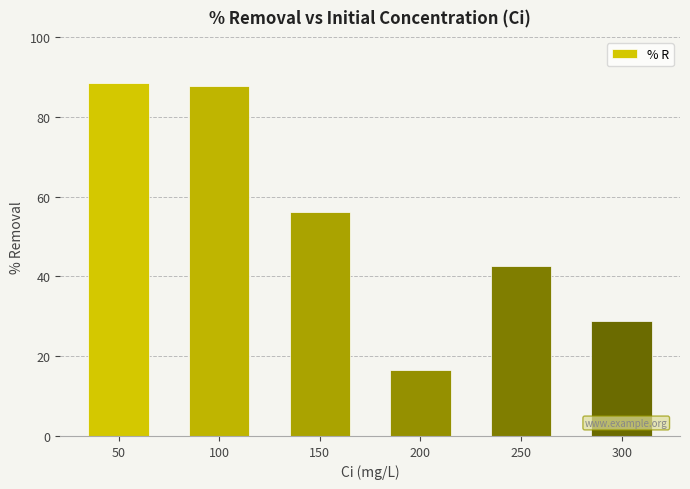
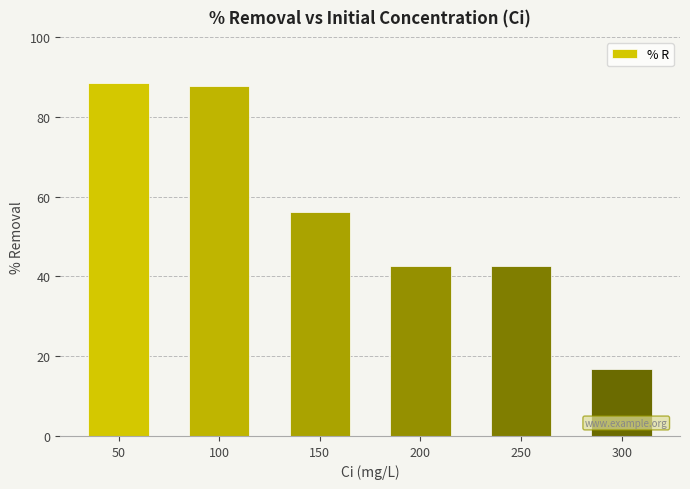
200: 17 -> 43
300: 29 -> 17
